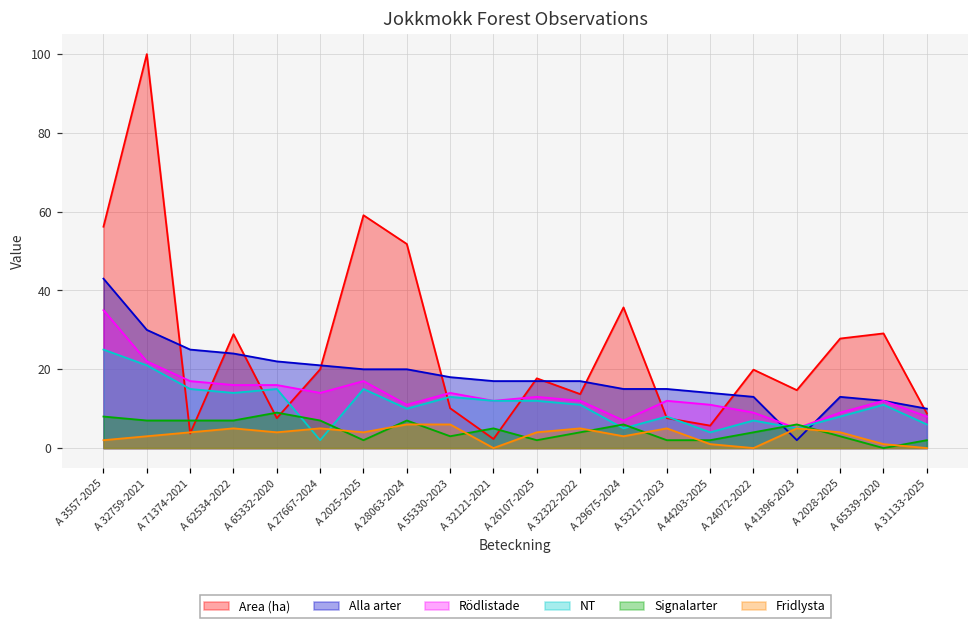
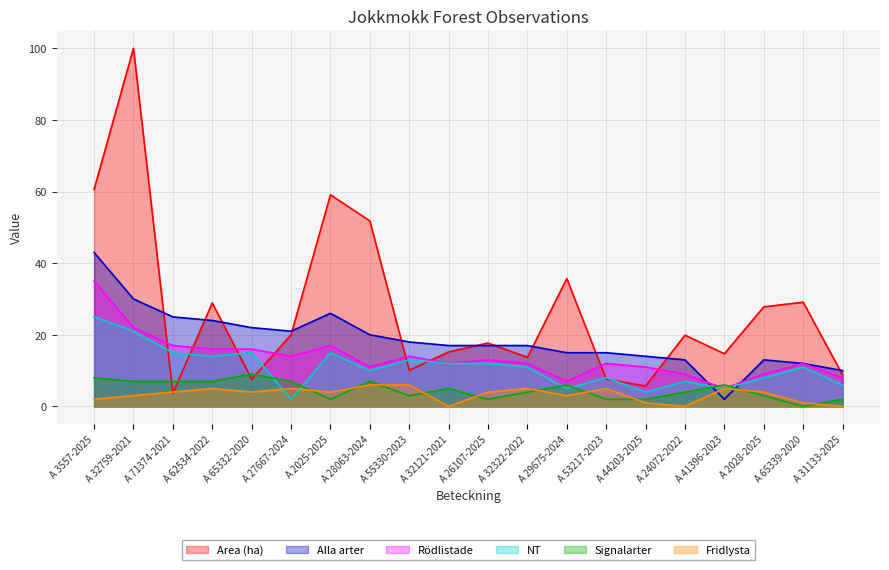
Area (ha), A 3557-2025: 56 -> 61
Alla arter, A 2025-2025: 20 -> 26
Area (ha), A 32121-2021: 2 -> 15
